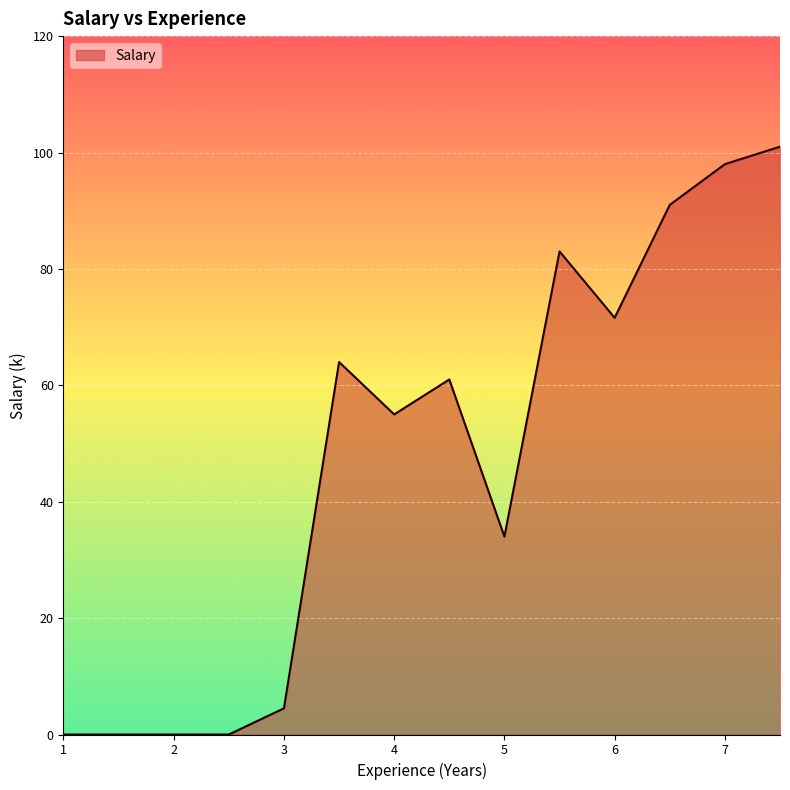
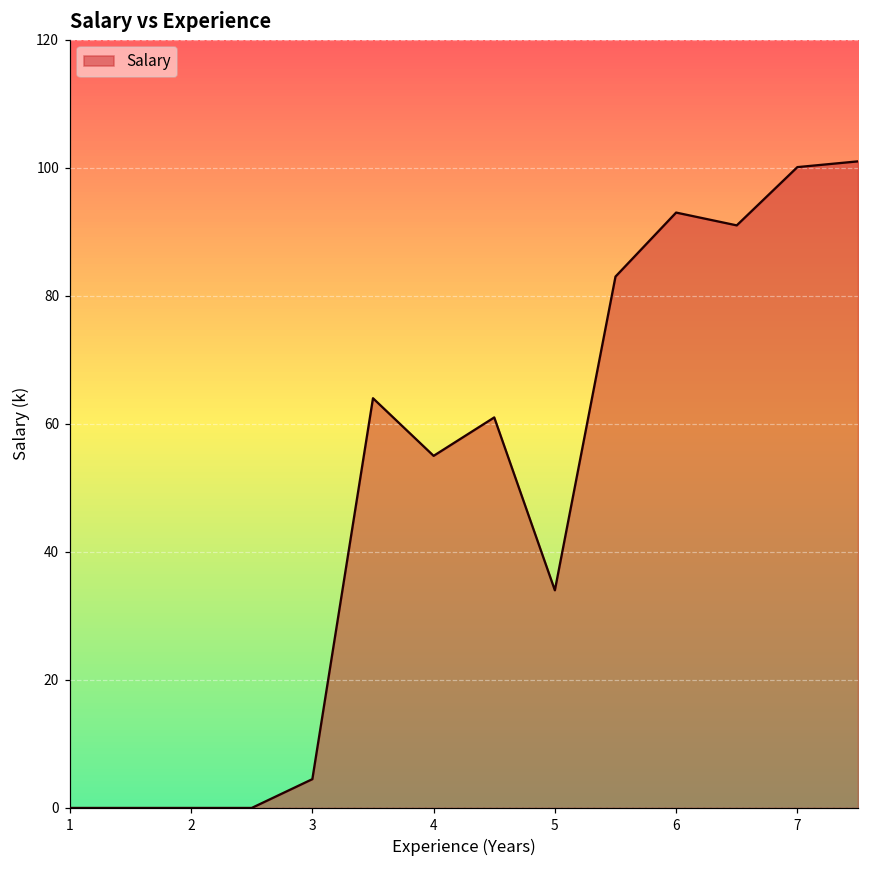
6: 72 -> 93
7: 98 -> 100
